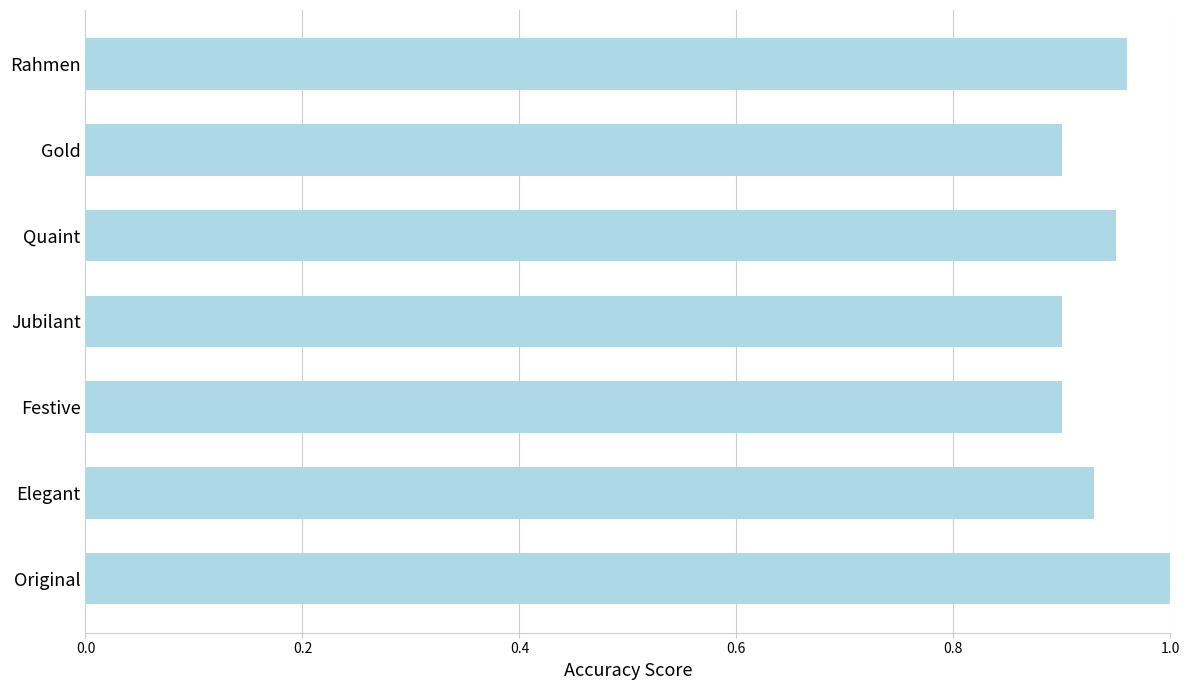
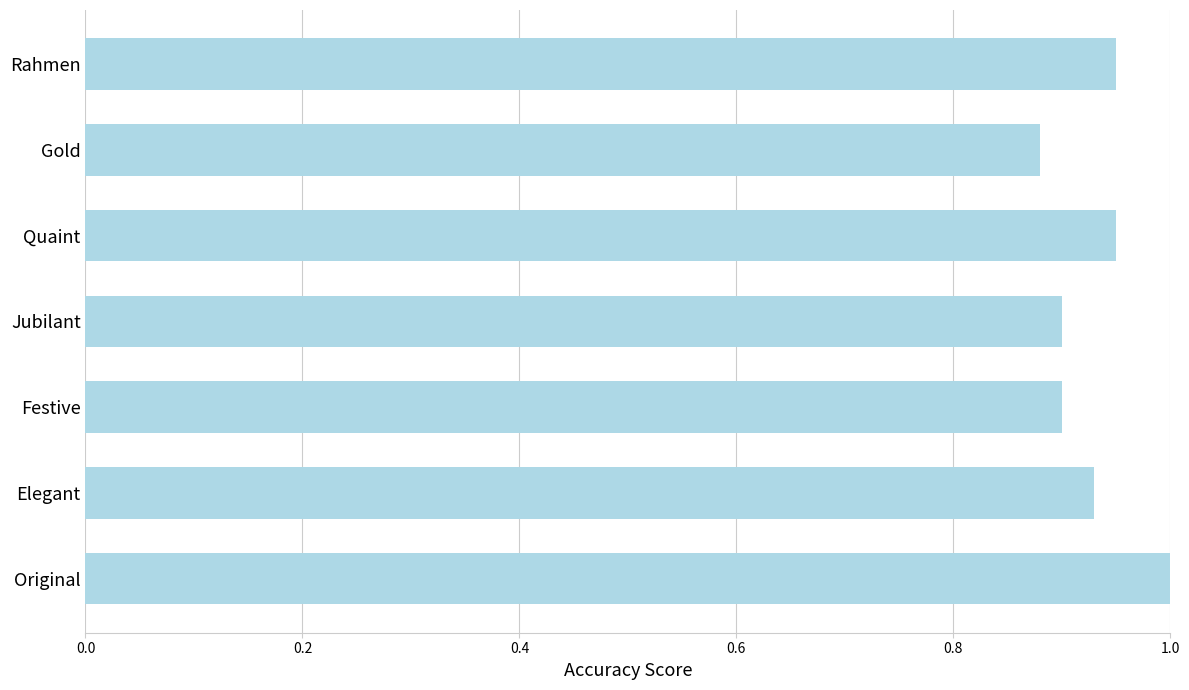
Rahmen: 0.96 -> 0.95
Gold: 0.90 -> 0.88
